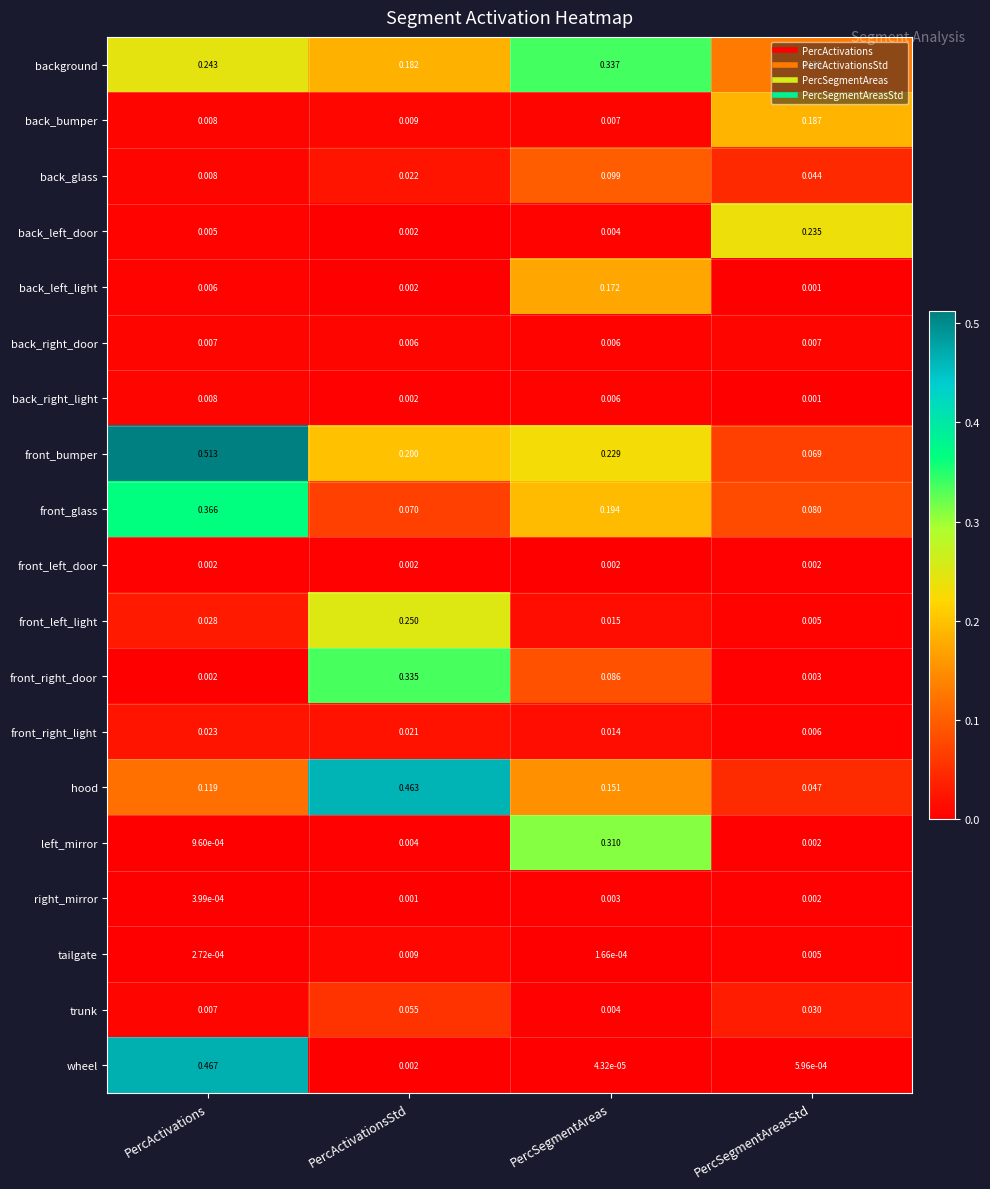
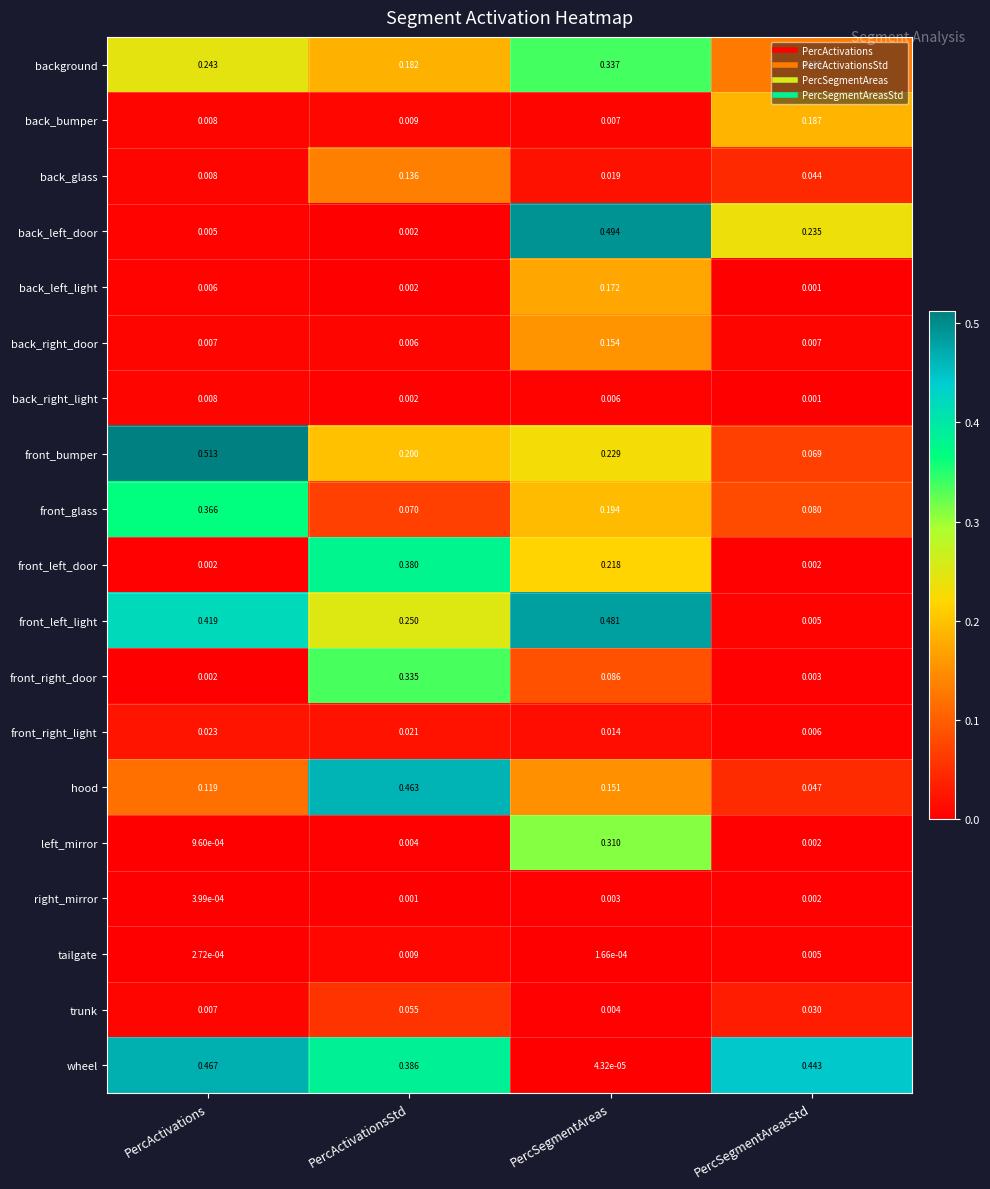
back_glass, PercActivationsStd: 0.022 -> 0.136
back_glass, PercSegmentAreas: 0.099 -> 0.019
back_left_door, PercSegmentAreas: 0.004 -> 0.494
back_right_door, PercSegmentAreas: 0.006 -> 0.154
front_left_door, PercActivationsStd: 0.002 -> 0.380
front_left_door, PercSegmentAreas: 0.002 -> 0.218
front_left_light, PercActivations: 0.028 -> 0.419
front_left_light, PercSegmentAreas: 0.015 -> 0.481
wheel, PercActivationsStd: 0.002 -> 0.386
wheel, PercSegmentAreasStd: 5.96e-04 -> 0.443
